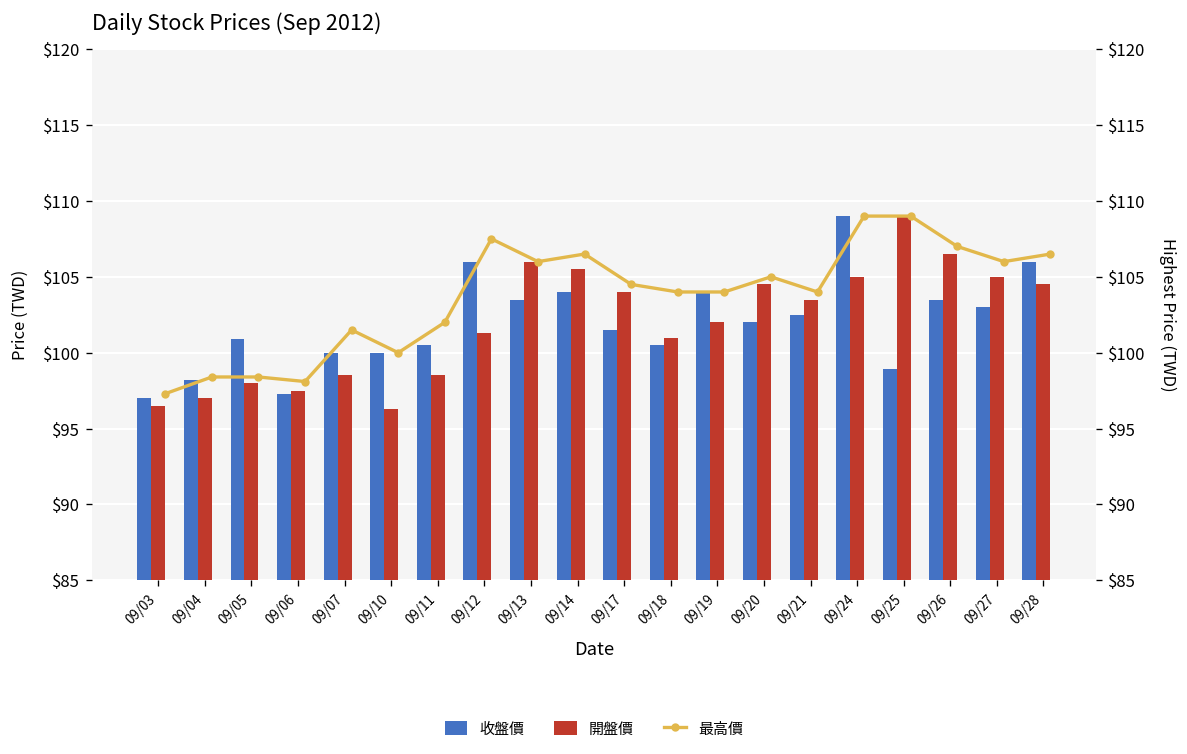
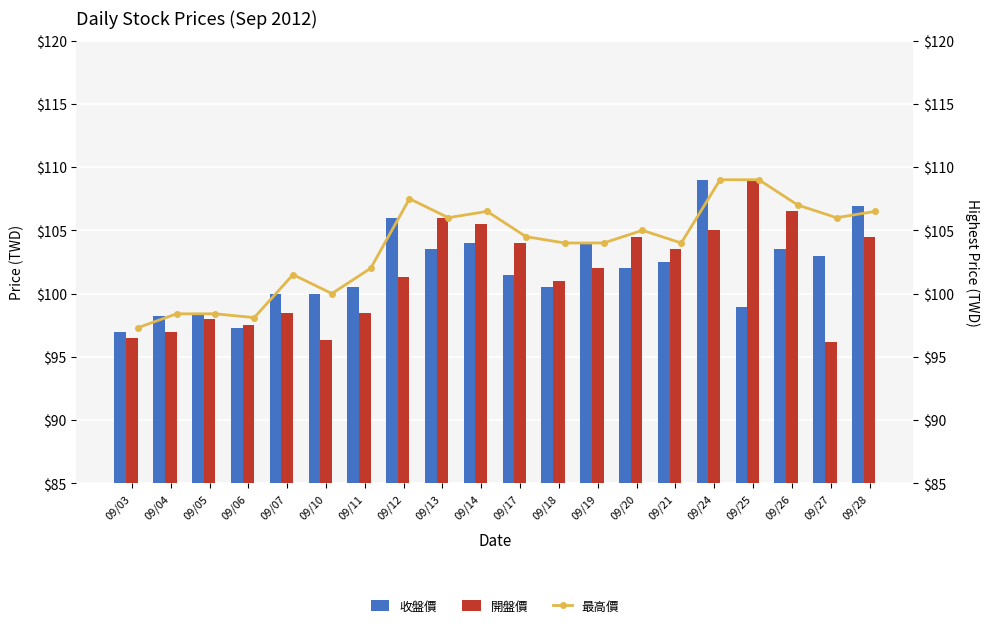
收盤價, 09/05: $100.9 -> $98.4
開盤價, 09/27: $105.0 -> $96.2
收盤價, 09/28: $106.0 -> $106.9
